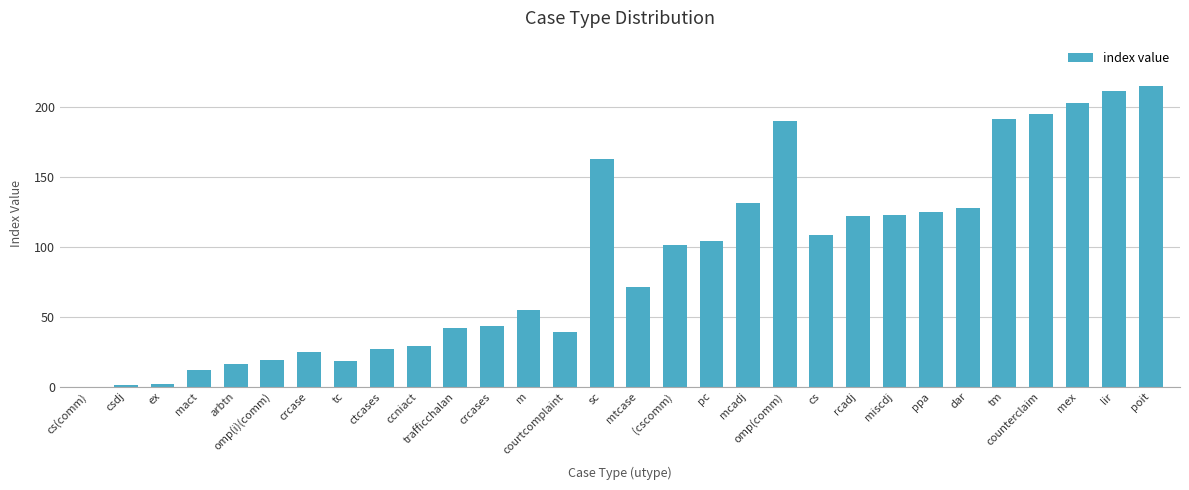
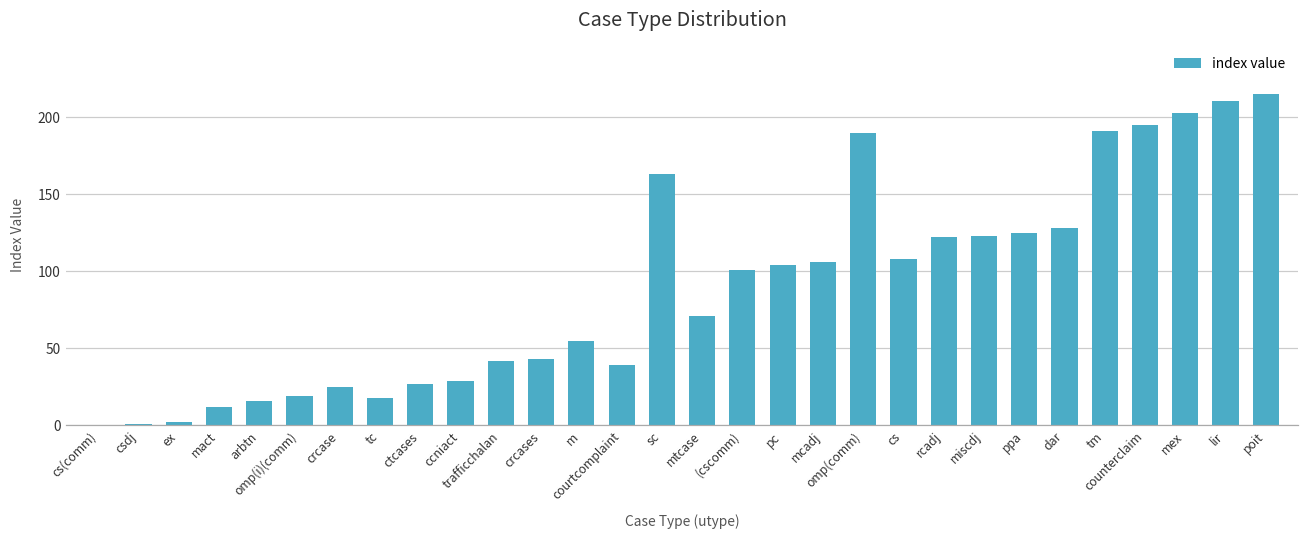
mcadj: 131 -> 106
